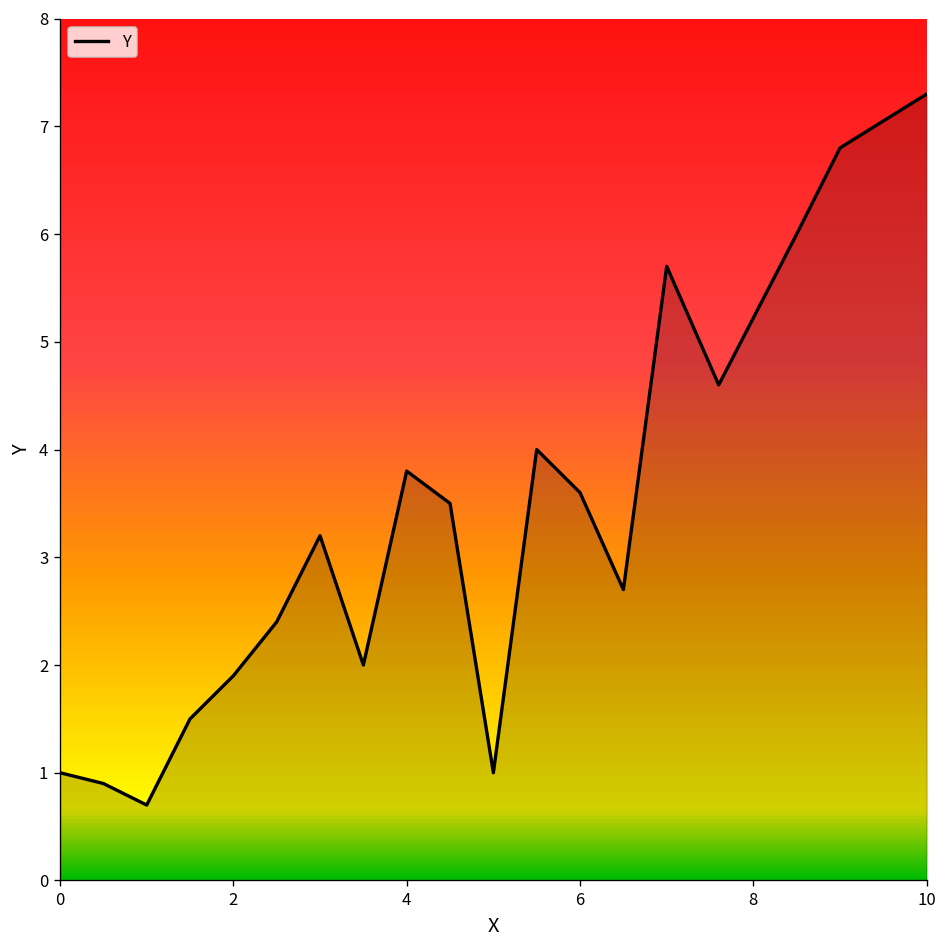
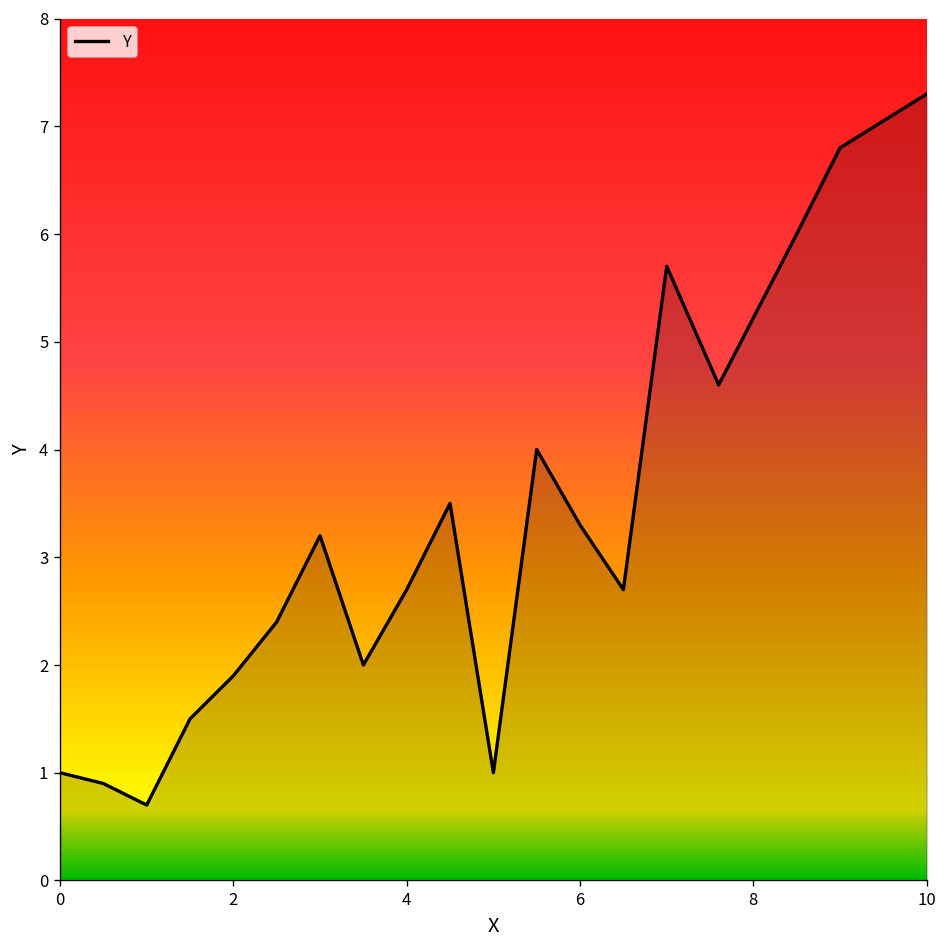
4: 3.8 -> 2.7
6: 3.6 -> 3.3
